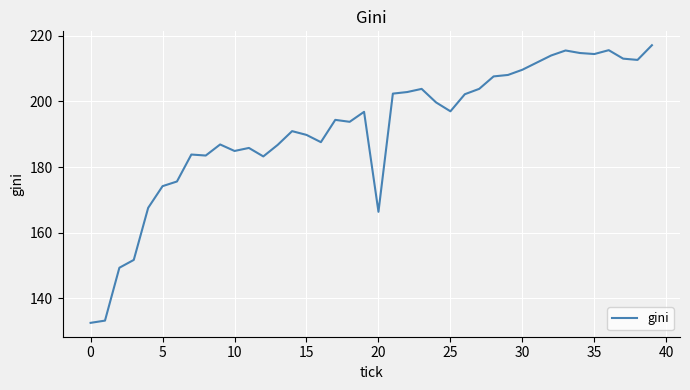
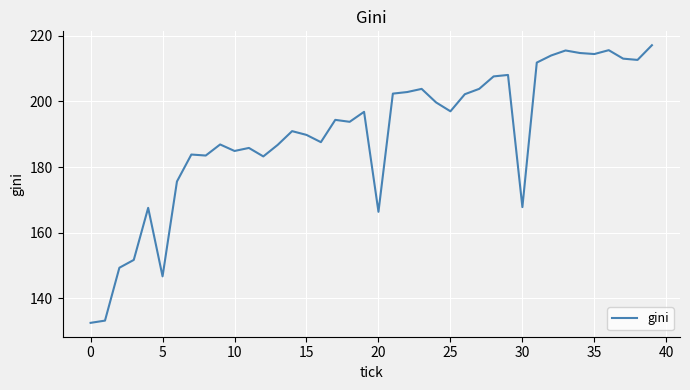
5: 174 -> 147
30: 210 -> 168
